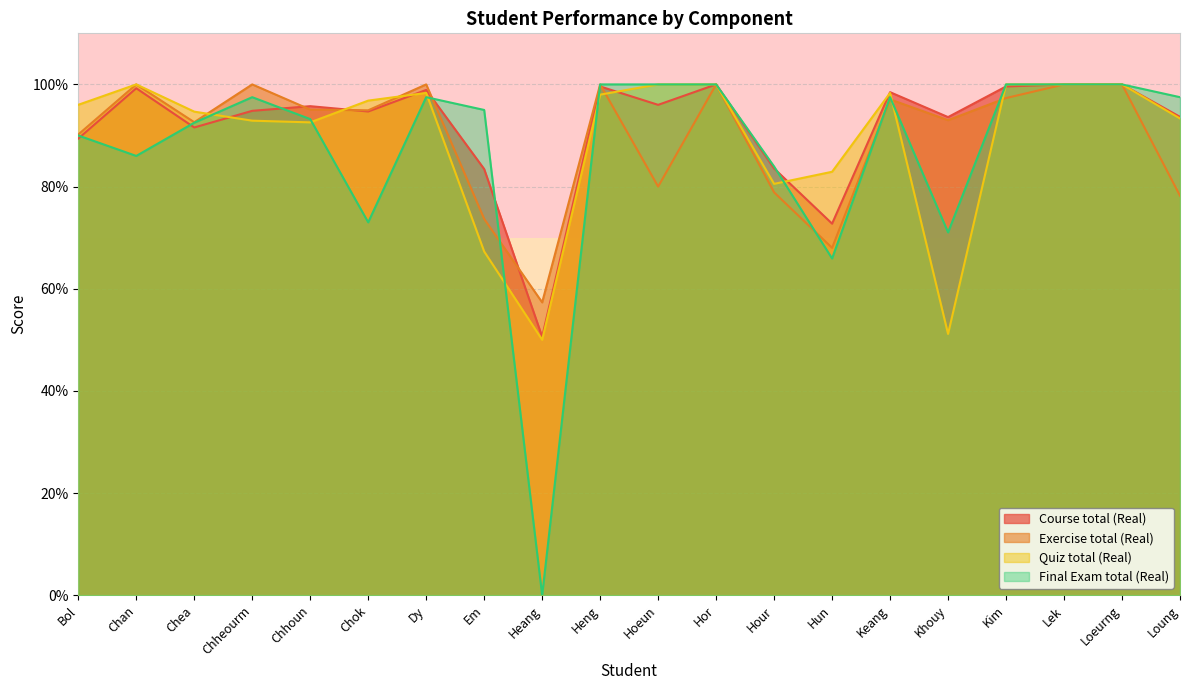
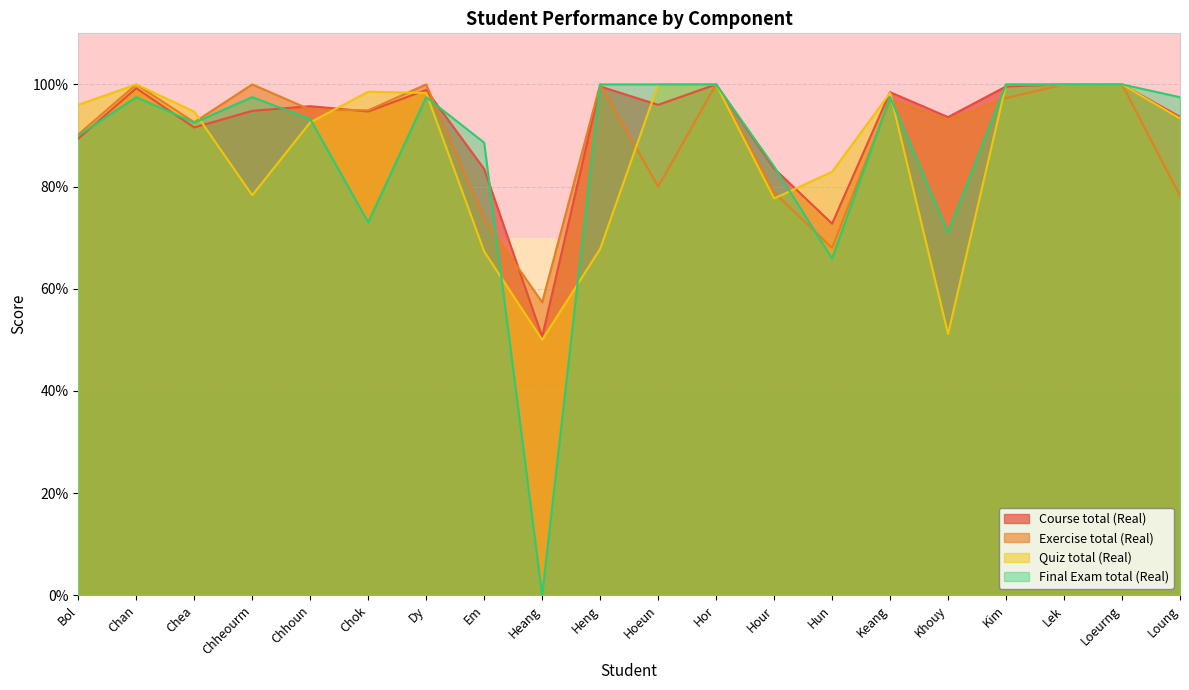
Final Exam total (Real), Chan: 86% -> 98%
Quiz total (Real), Chheourm: 93% -> 78%
Quiz total (Real), Chok: 97% -> 99%
Final Exam total (Real), Em: 95% -> 89%
Quiz total (Real), Heng: 98% -> 68%
Quiz total (Real), Hour: 81% -> 78%
